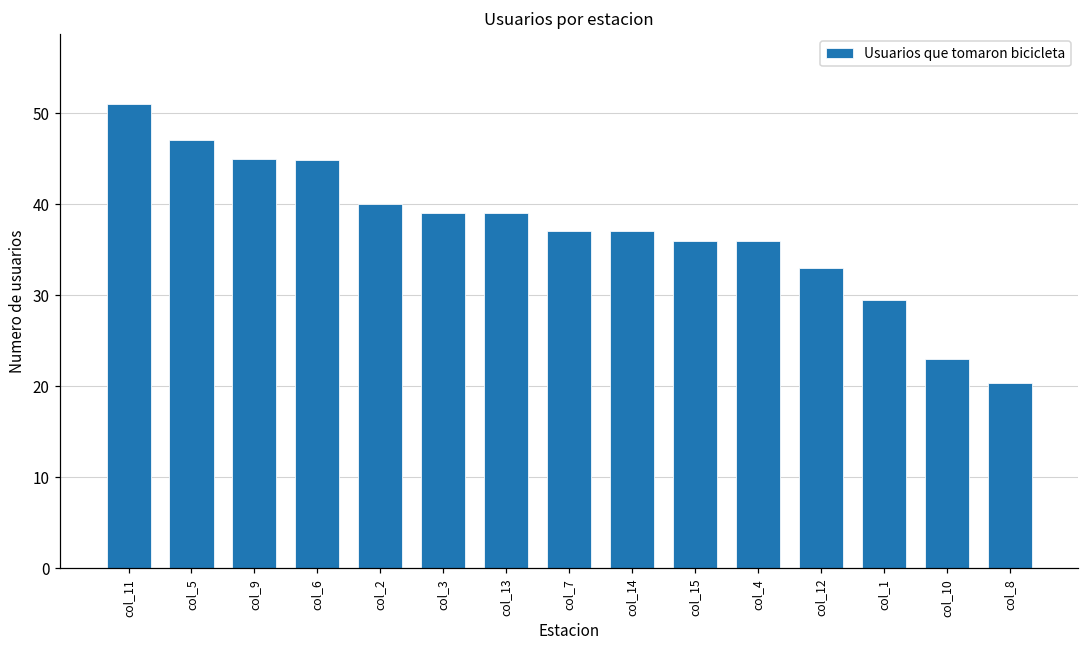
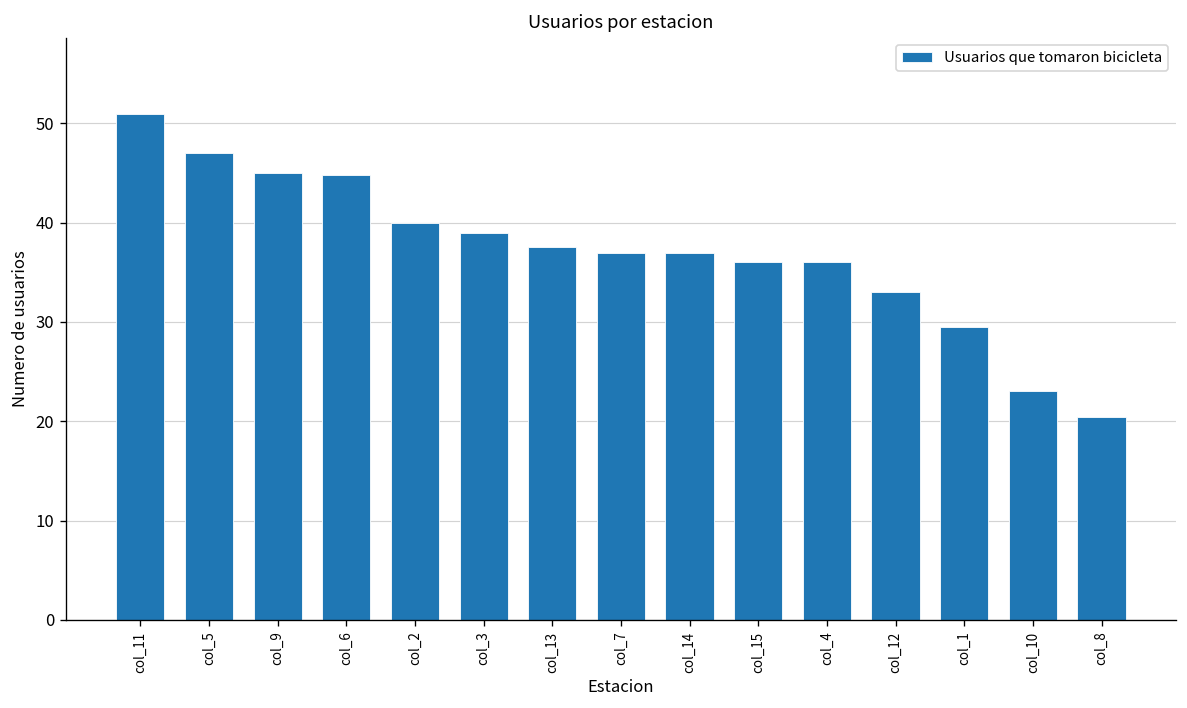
col_13: 39 -> 38
